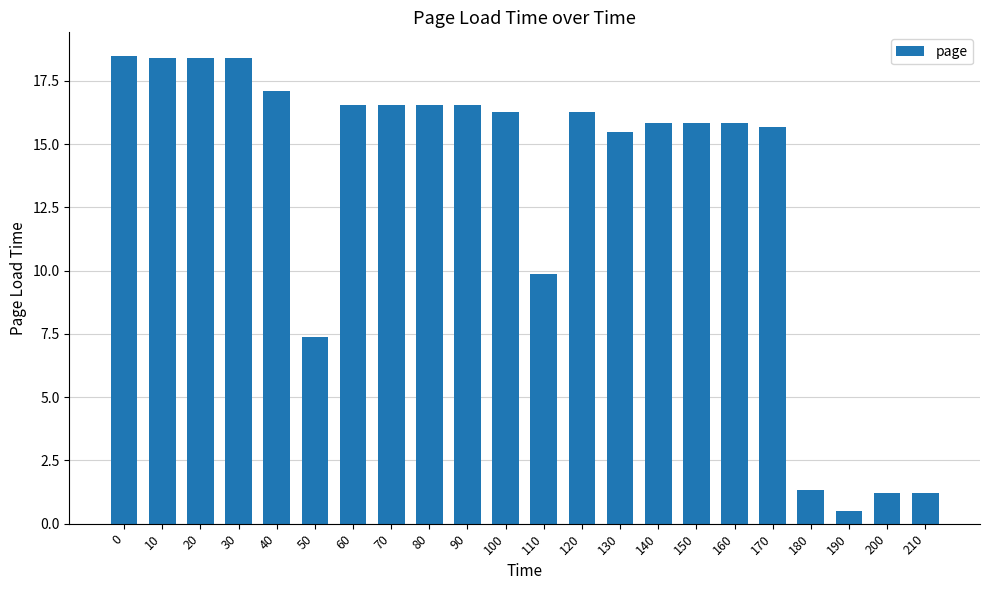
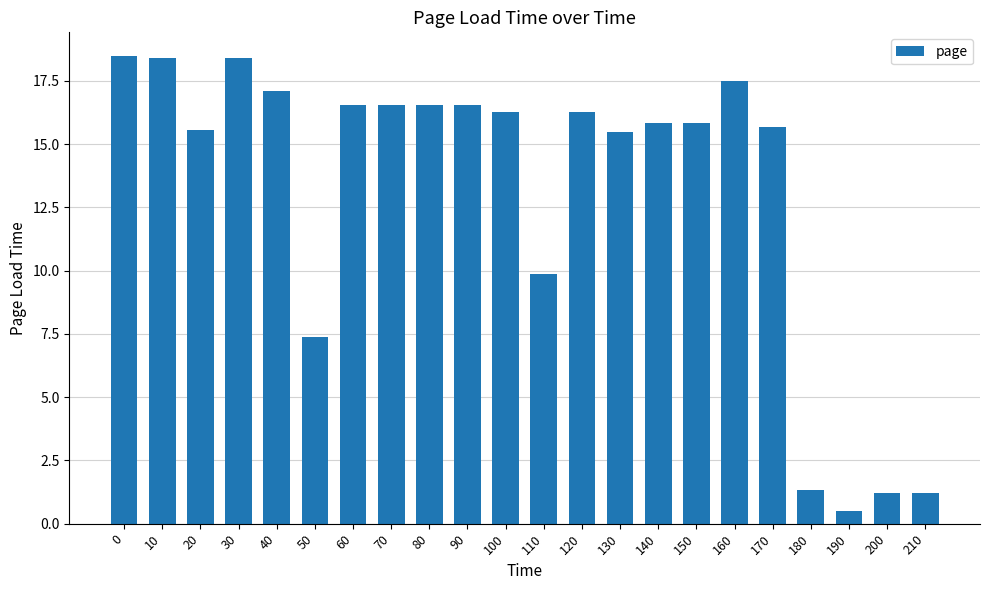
20: 18.4 -> 15.6
160: 15.8 -> 17.5
